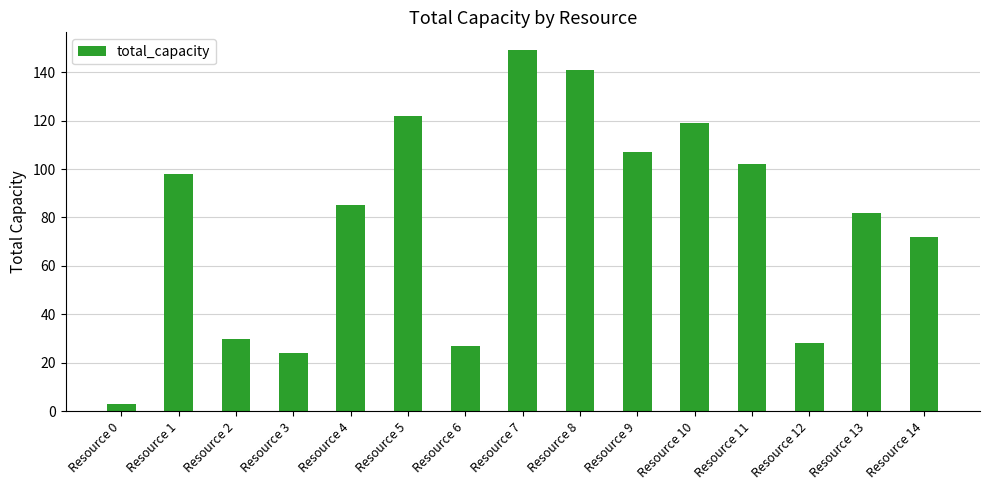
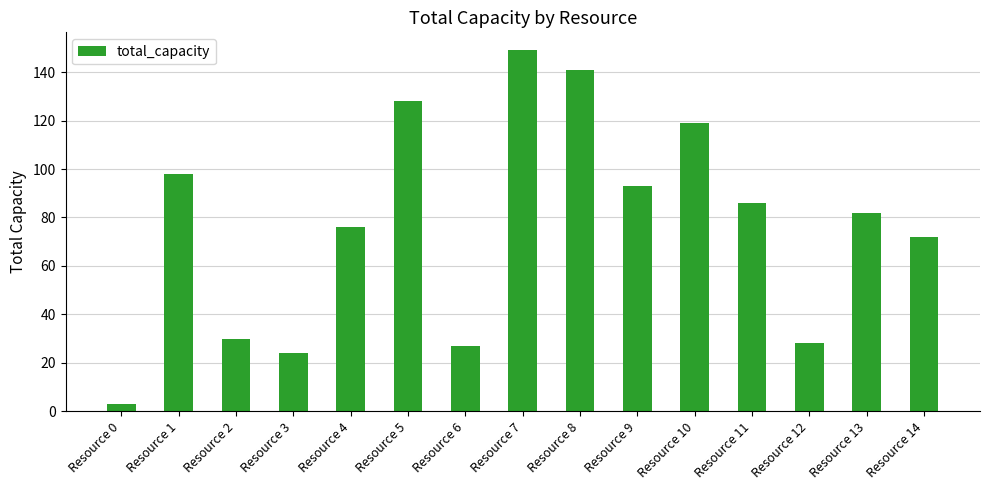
Resource 4: 85 -> 76
Resource 5: 122 -> 128
Resource 9: 107 -> 93
Resource 11: 102 -> 86
